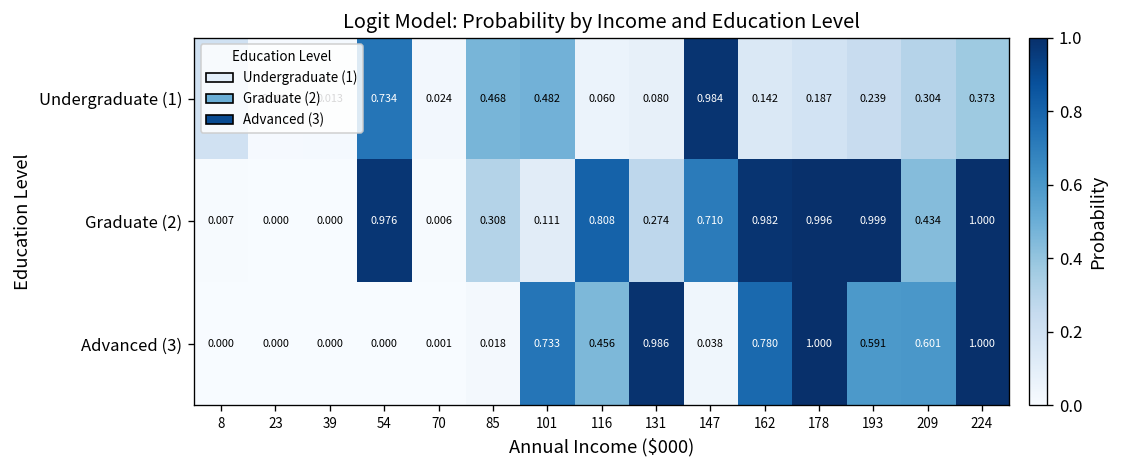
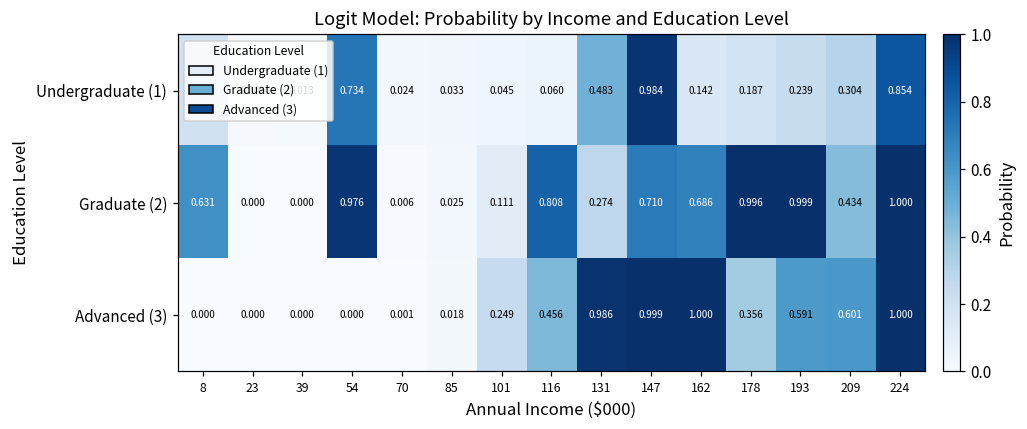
Undergraduate (1), 85: 0.468 -> 0.033
Undergraduate (1), 101: 0.482 -> 0.045
Undergraduate (1), 131: 0.080 -> 0.483
Undergraduate (1), 224: 0.373 -> 0.854
Graduate (2), 8: 0.007 -> 0.631
Graduate (2), 85: 0.308 -> 0.025
Graduate (2), 162: 0.982 -> 0.686
Advanced (3), 101: 0.733 -> 0.249
Advanced (3), 147: 0.038 -> 0.999
Advanced (3), 162: 0.780 -> 1.000
Advanced (3), 178: 1.000 -> 0.356
